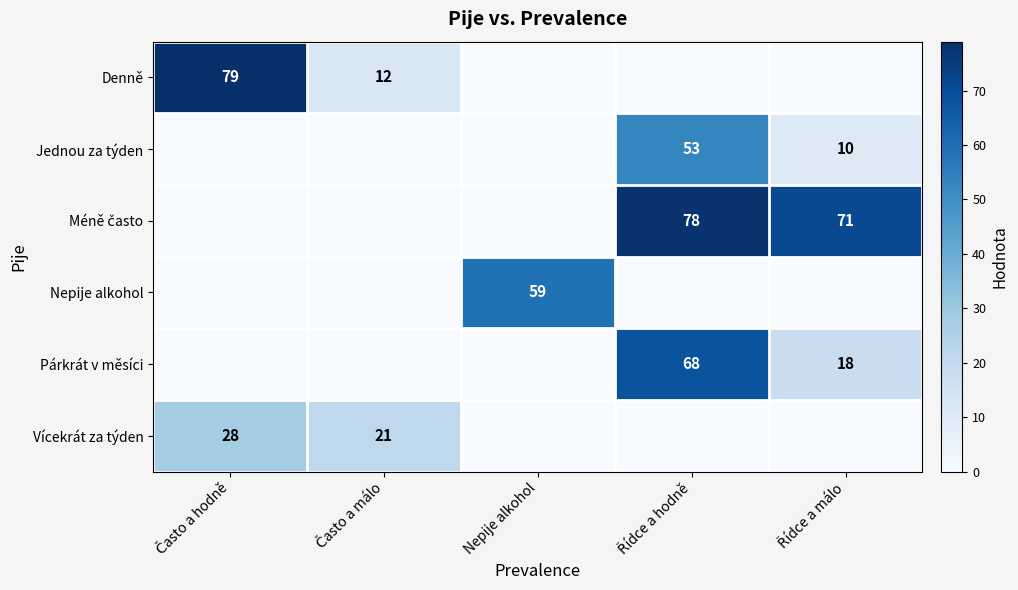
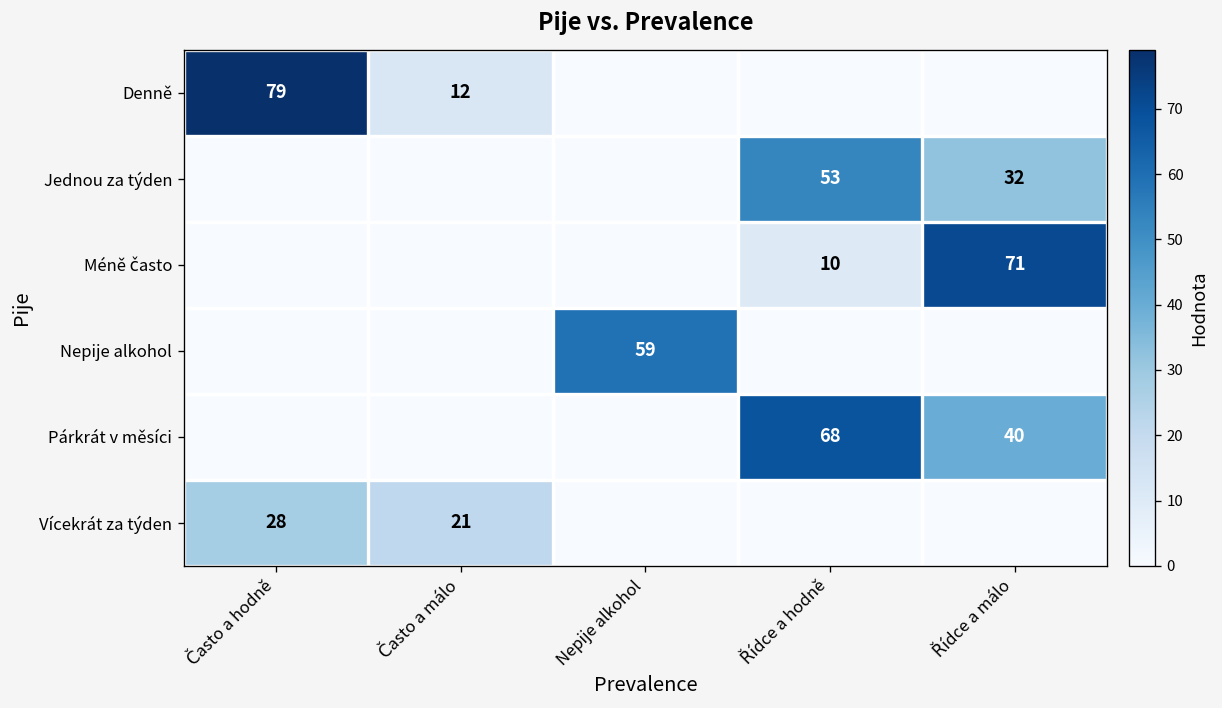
Jednou za týden, Řídce a málo: 10 -> 32
Méně často, Řídce a hodně: 78 -> 10
Párkrát v měsíci, Řídce a málo: 18 -> 40
